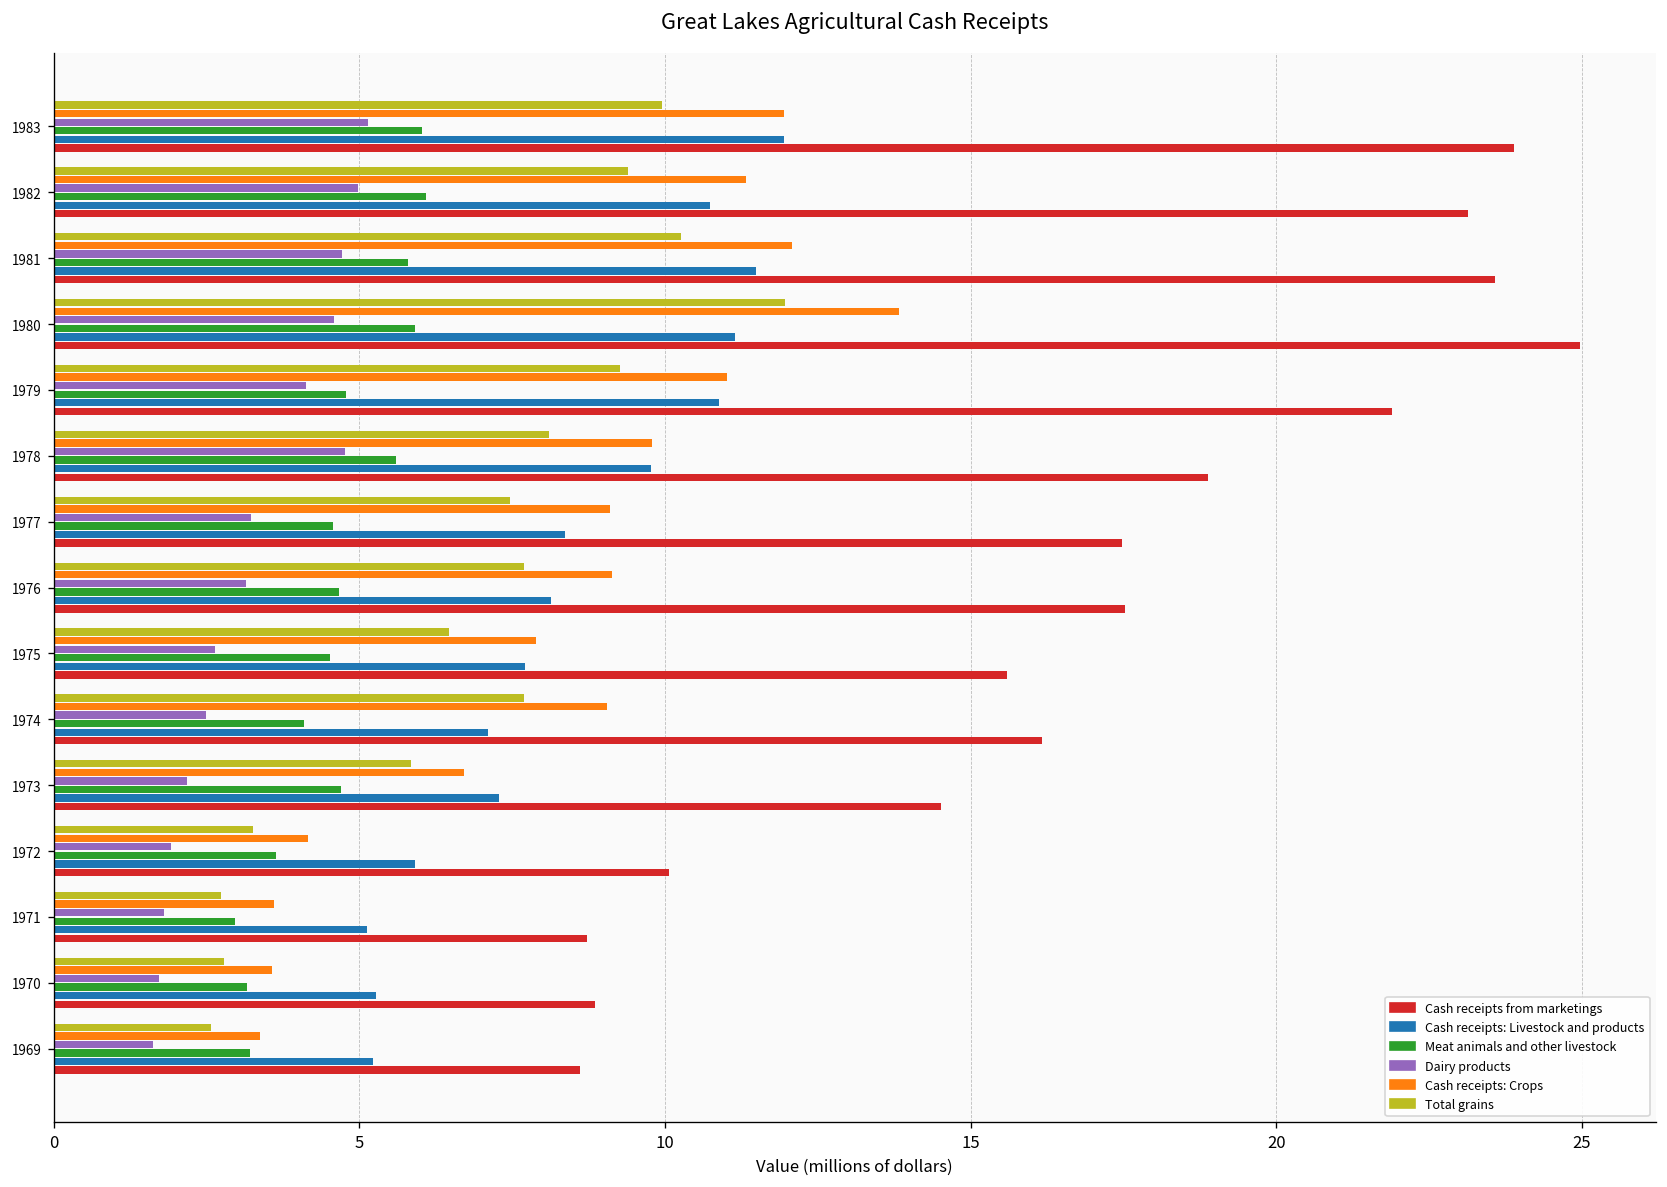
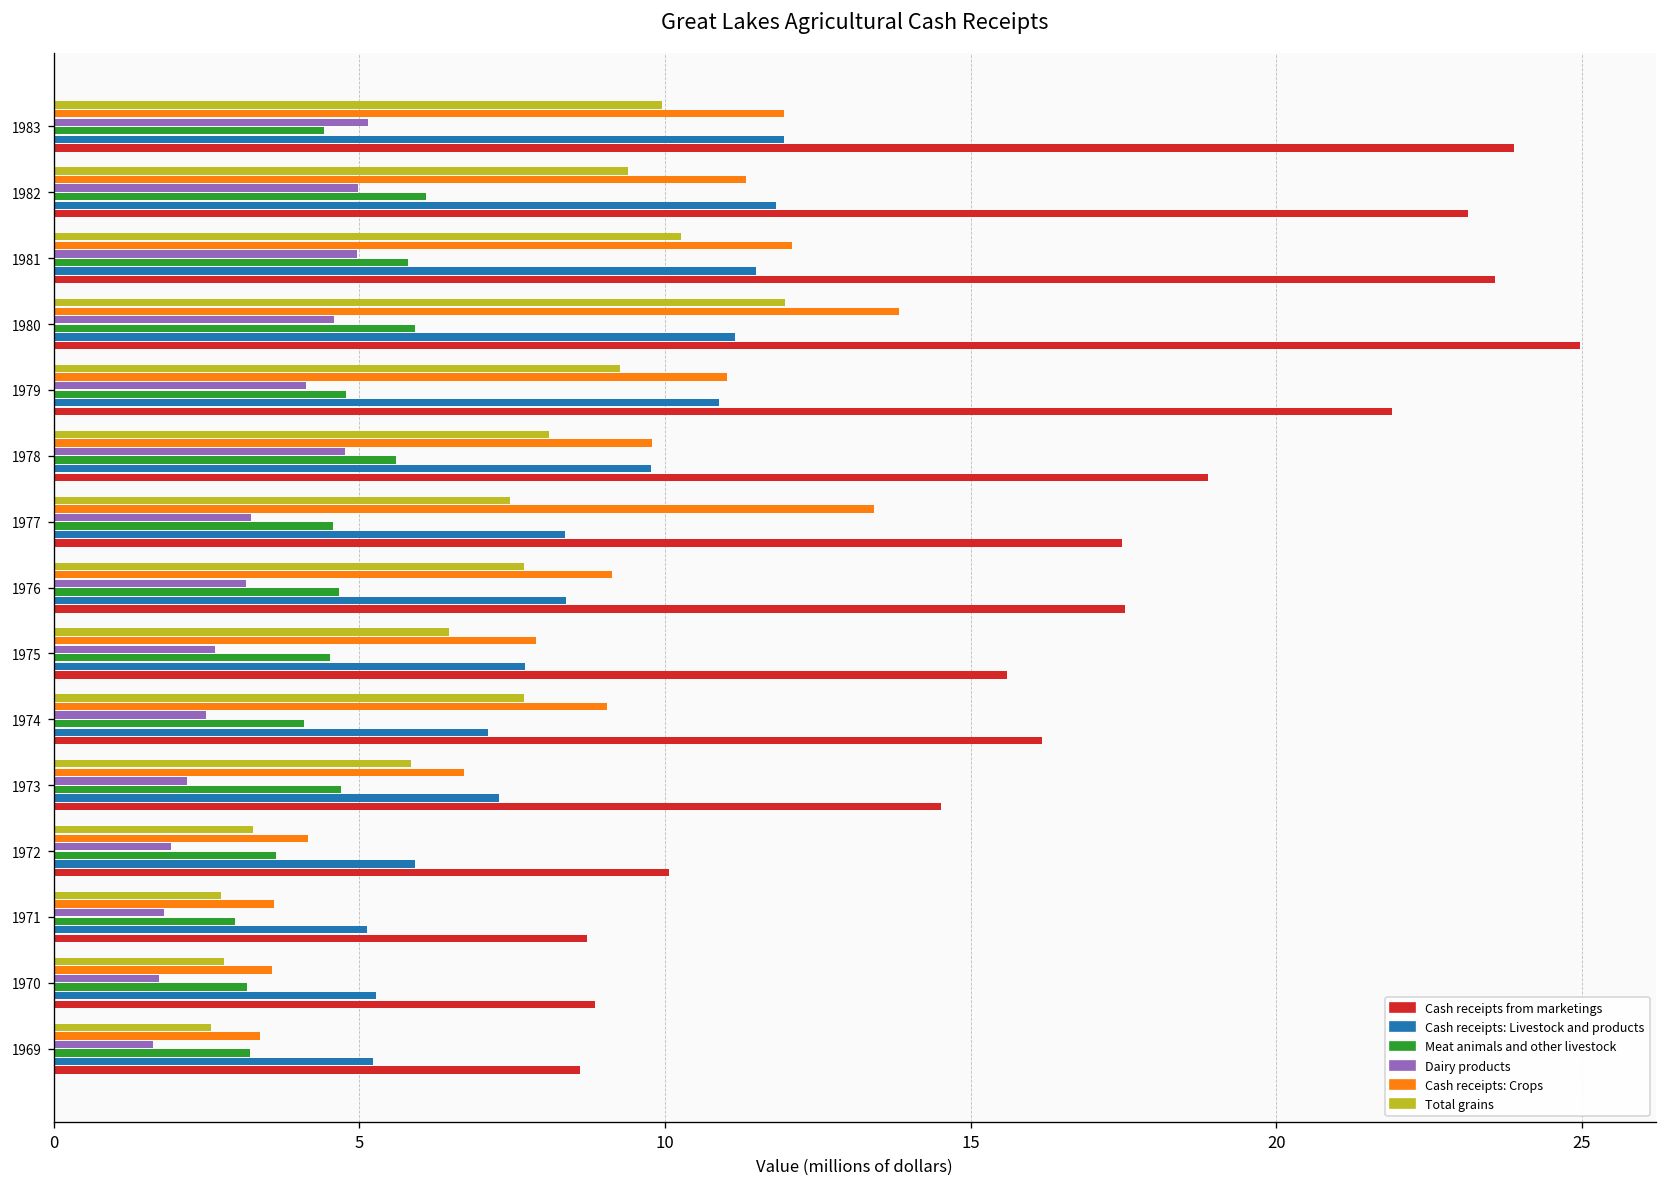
Meat animals and other livestock, 1983: 6.0 -> 4.4
Cash receipts: Livestock and products, 1982: 10.7 -> 11.8
Dairy products, 1981: 4.7 -> 5.0
Cash receipts: Crops, 1977: 9.1 -> 13.4
Cash receipts: Livestock and products, 1976: 8.1 -> 8.4
